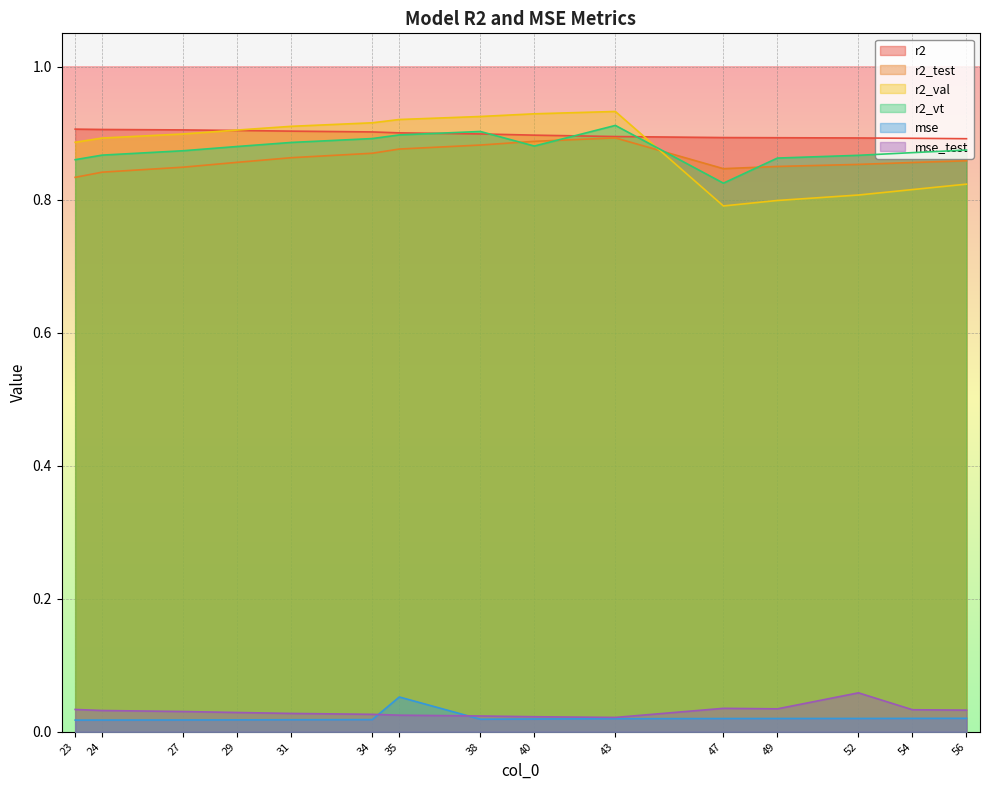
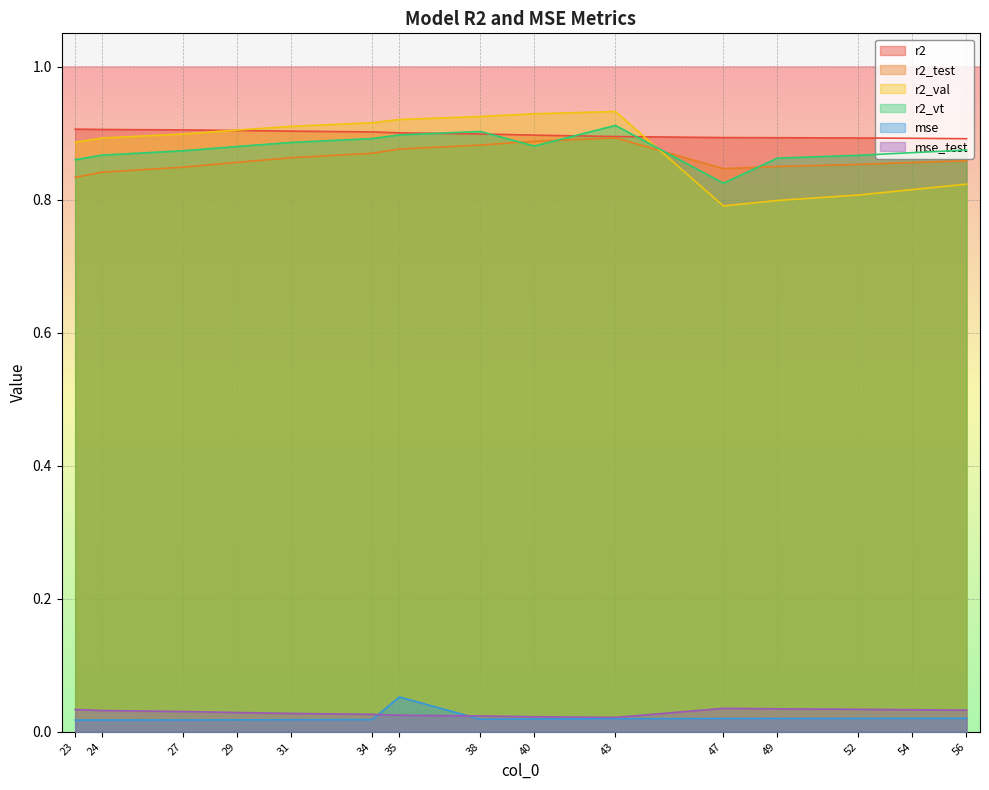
mse_test, 52: 0.06 -> 0.03
